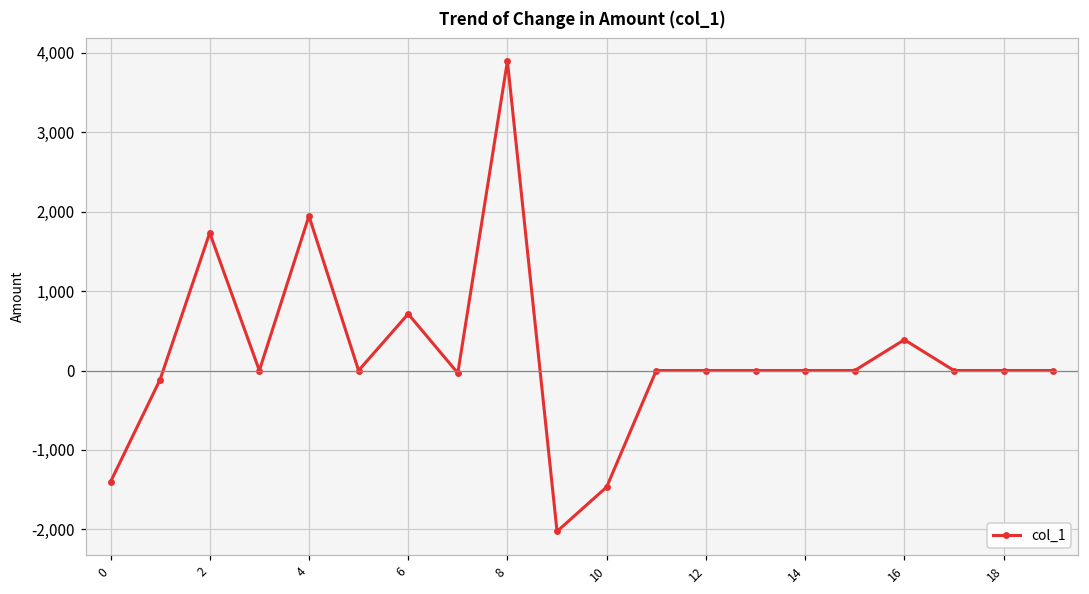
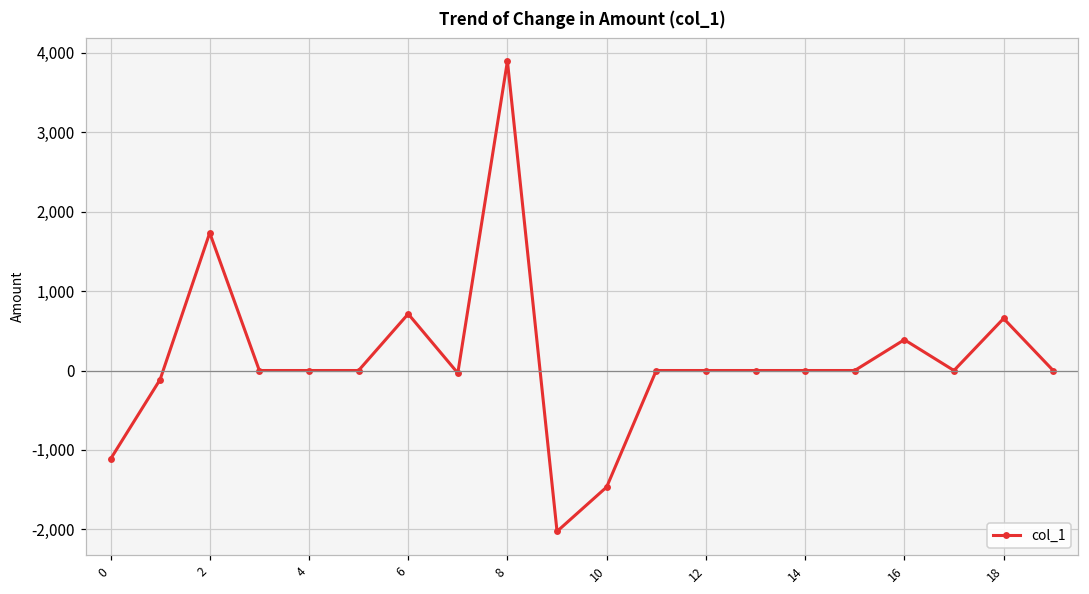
0: -1,400 -> -1,100
4: 1,900 -> 0
18: 0 -> 700
